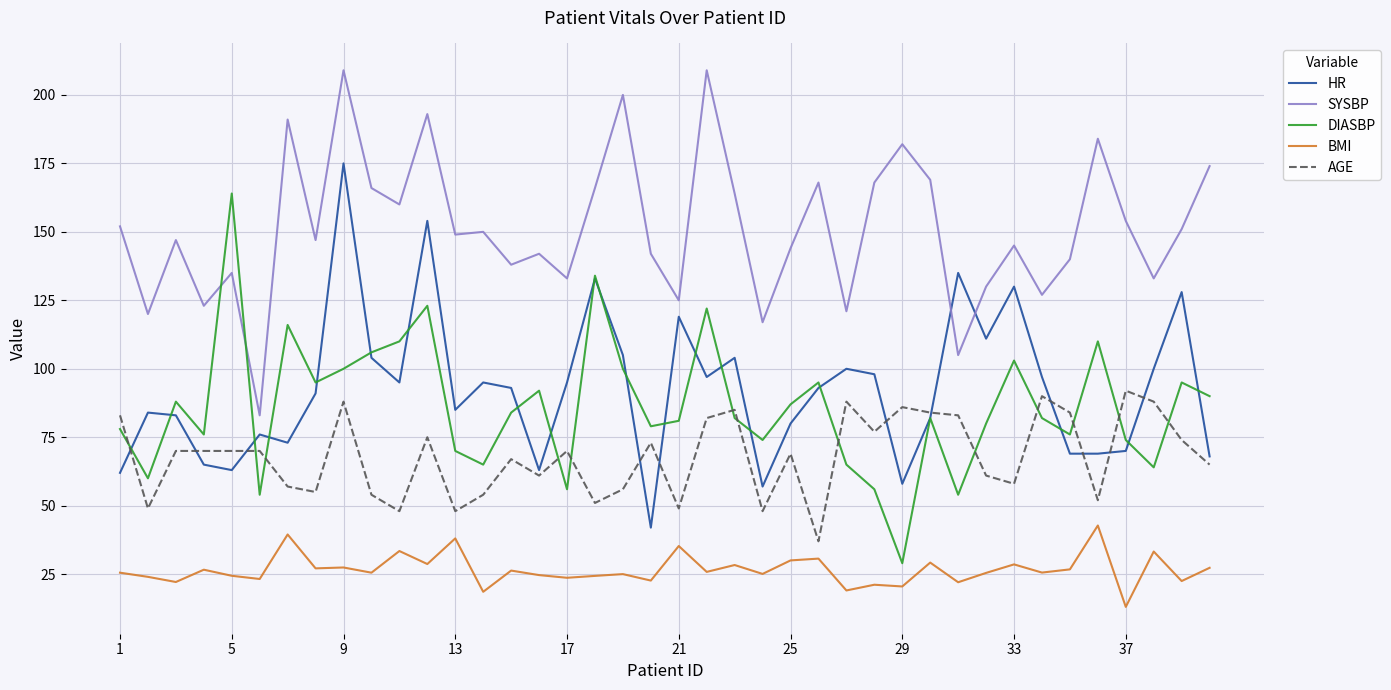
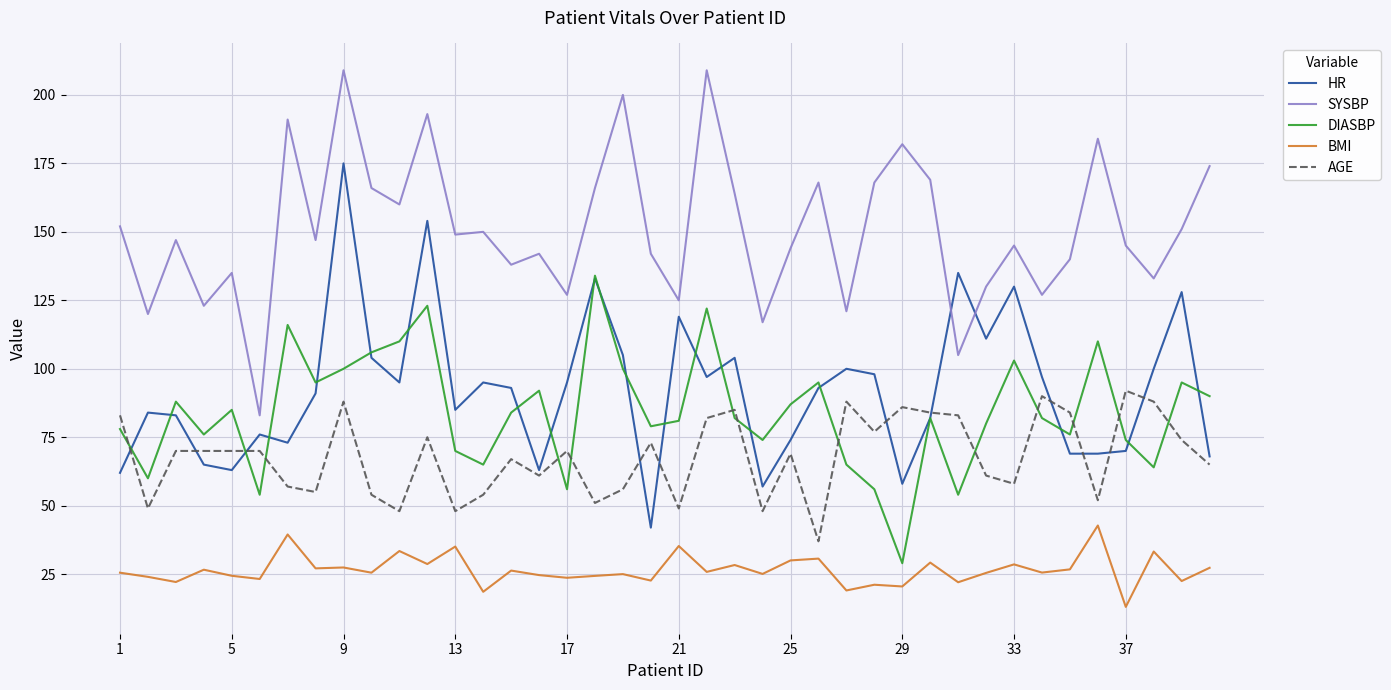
DIASBP, 5: 164 -> 85
BMI, 13: 38 -> 35
SYSBP, 17: 133 -> 127
HR, 25: 80 -> 74
SYSBP, 37: 154 -> 145
